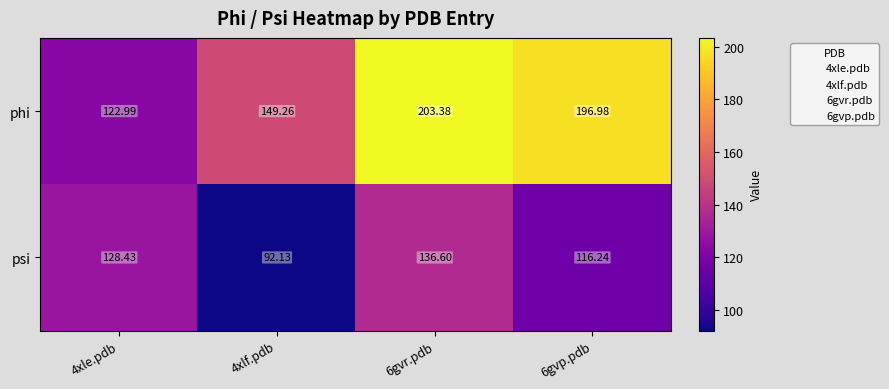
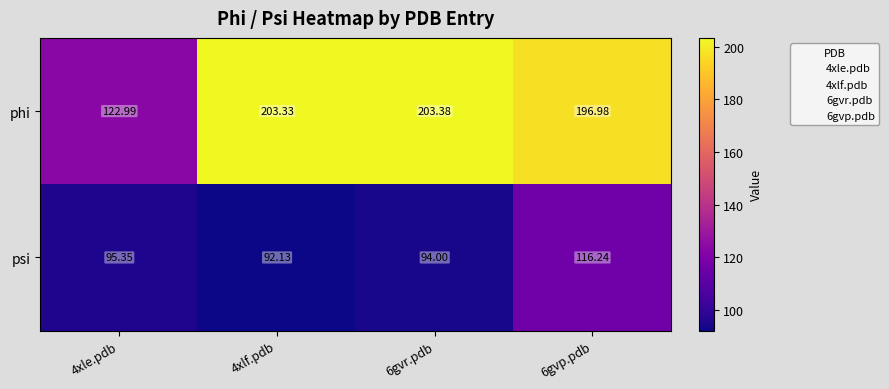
phi, 4xlf.pdb: 149.26 -> 203.33
psi, 4xle.pdb: 128.43 -> 95.35
psi, 6gvr.pdb: 136.60 -> 94.00
